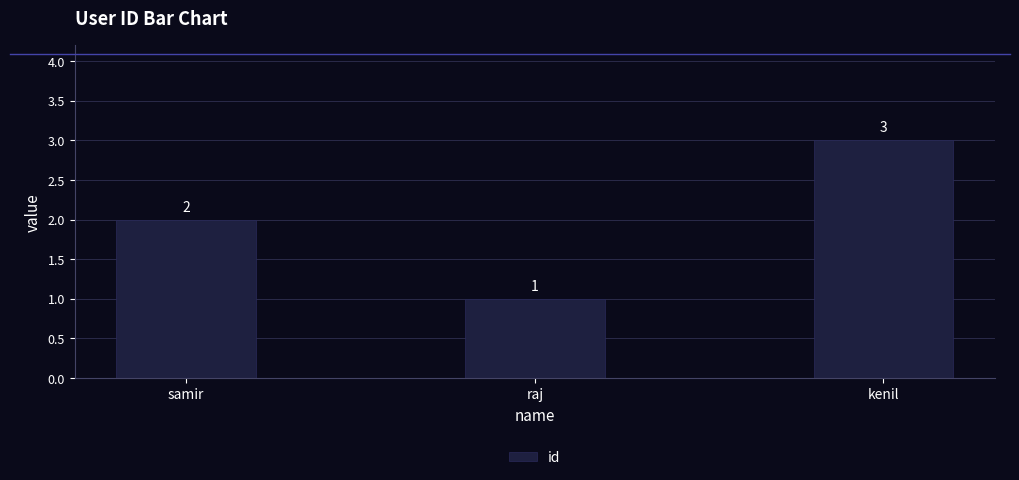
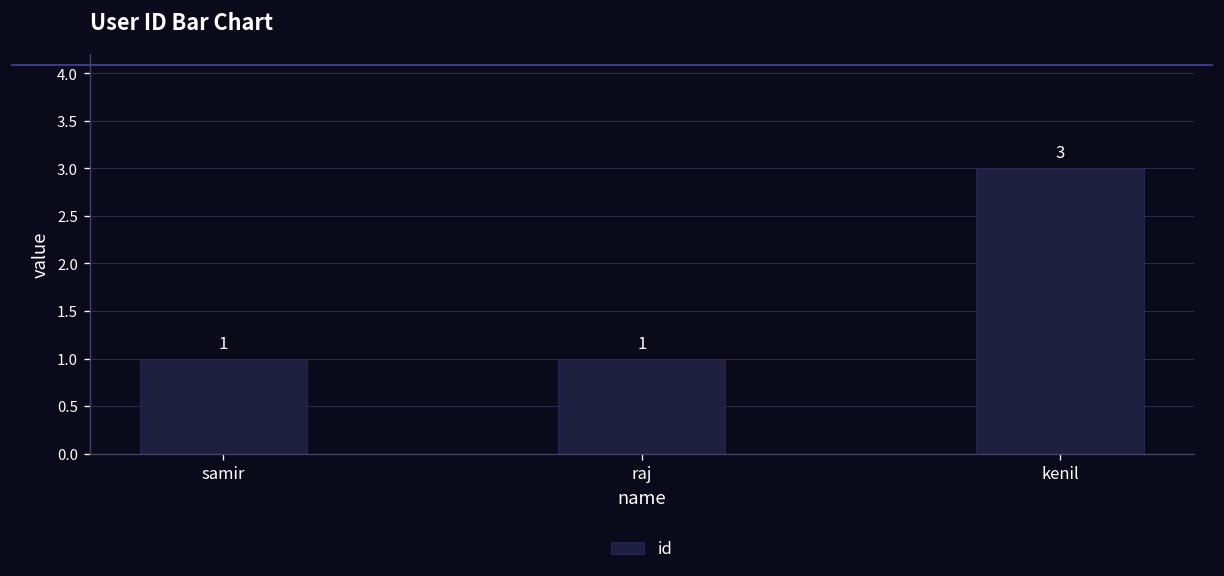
samir: 2 -> 1
